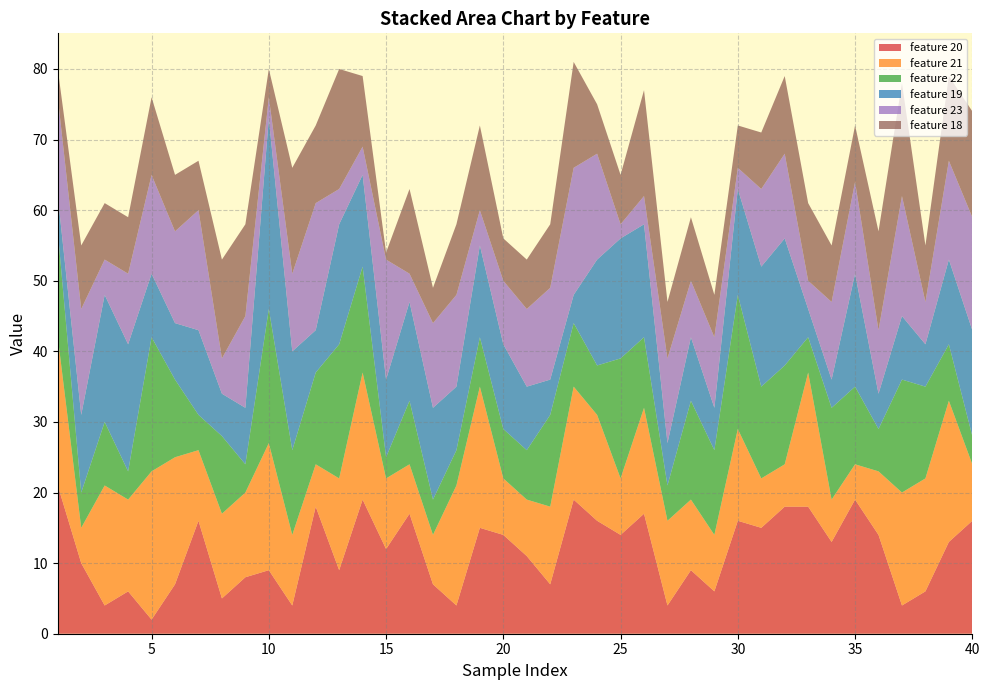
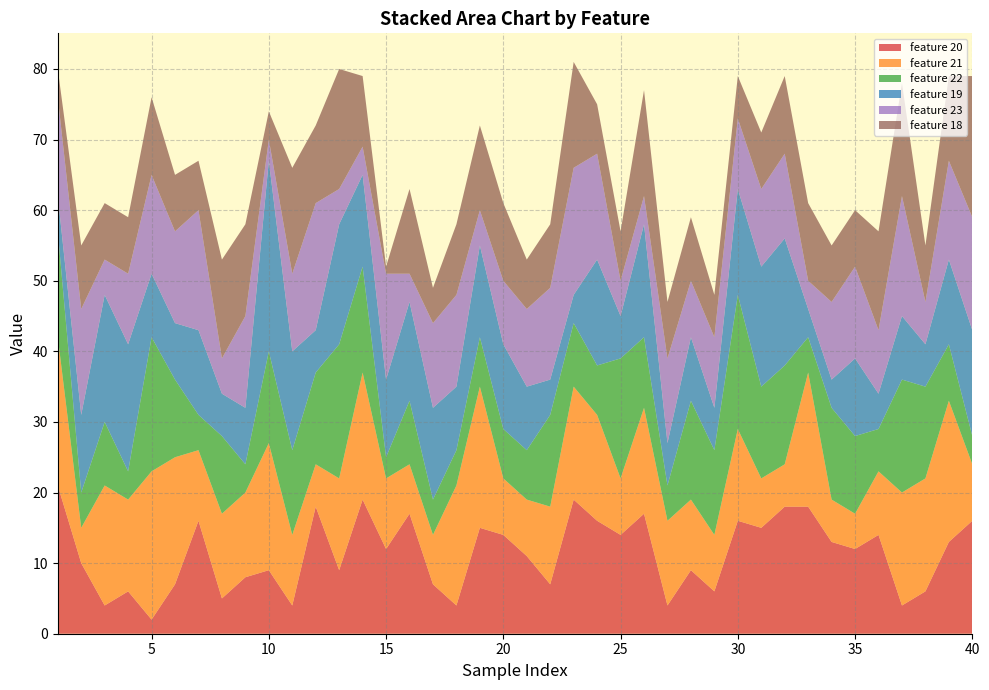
feature 22, 10: 19 -> 13
feature 23, 15: 17 -> 15
feature 18, 20: 6 -> 11
feature 19, 25: 17 -> 6
feature 23, 25: 2 -> 5
feature 23, 30: 3 -> 10
feature 20, 35: 19 -> 12
feature 19, 35: 16 -> 11
feature 18, 40: 15 -> 20
